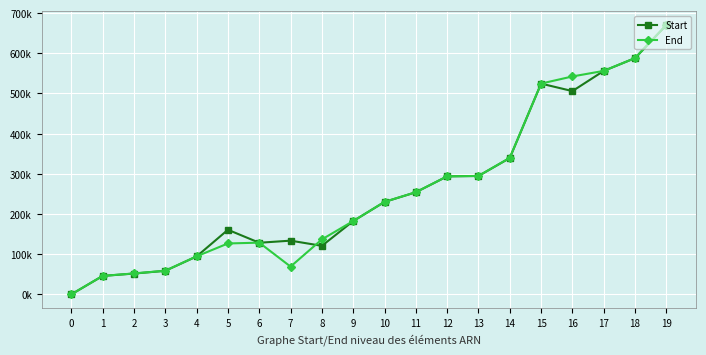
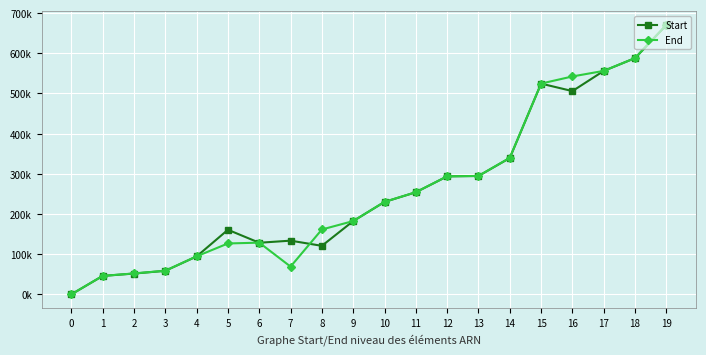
End, 8: 140000 -> 160000
